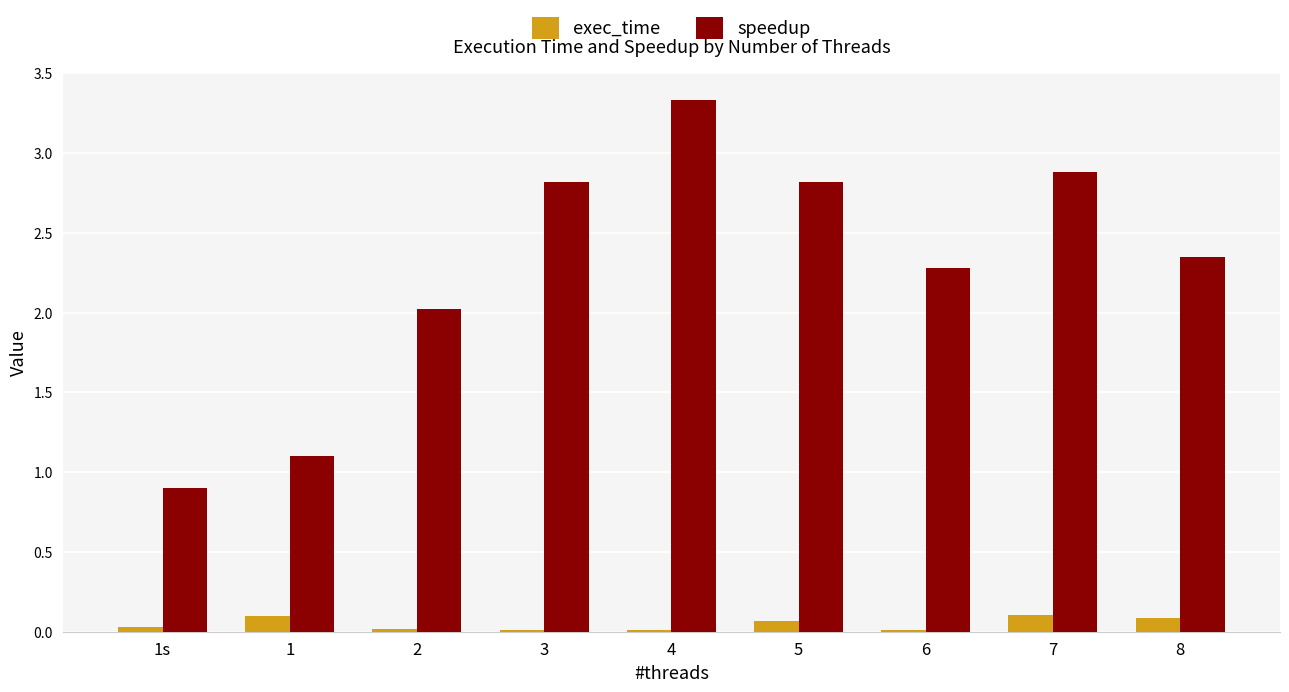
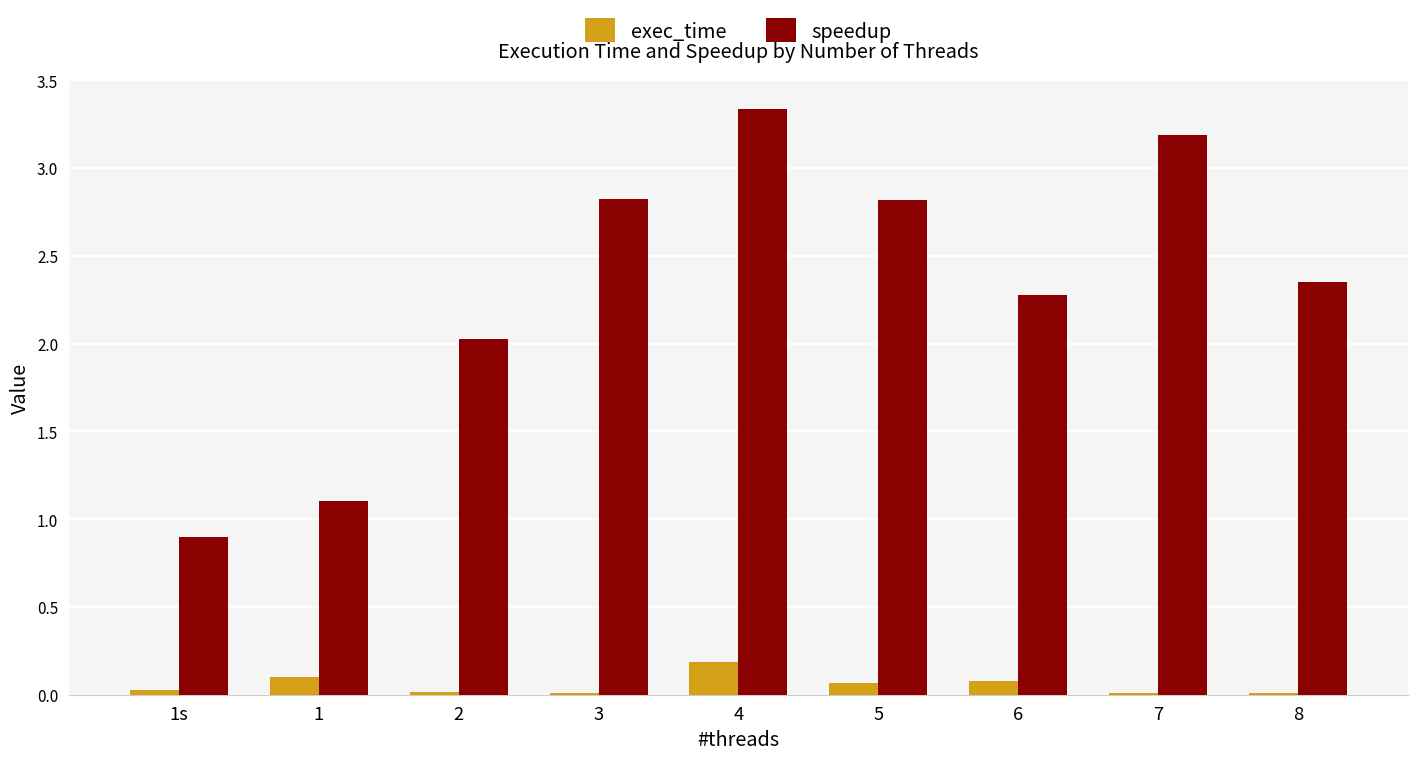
exec_time, 4: 0.01 -> 0.18
exec_time, 6: 0.01 -> 0.08
exec_time, 7: 0.11 -> 0.01
speedup, 7: 2.88 -> 3.19
exec_time, 8: 0.08 -> 0.01
